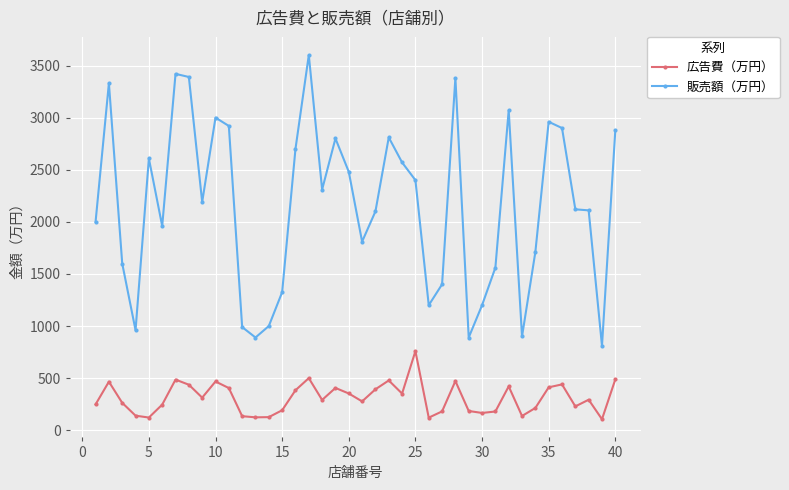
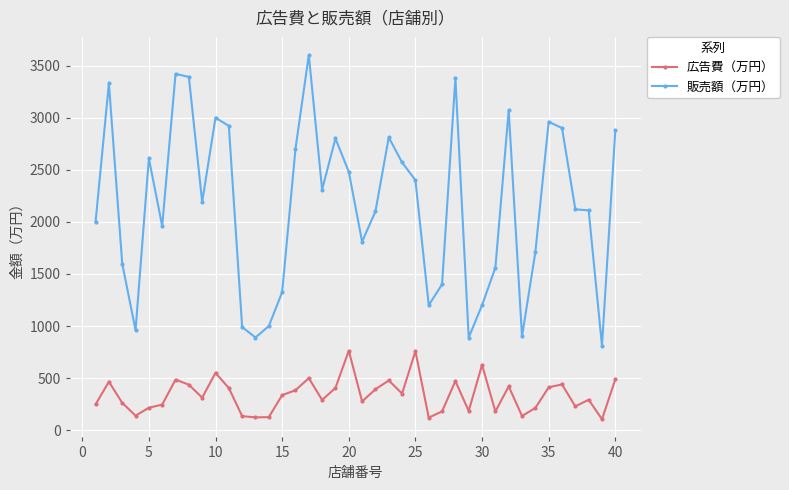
広告費（万円）, 5: 120 -> 220
広告費（万円）, 10: 470 -> 550
広告費（万円）, 15: 190 -> 340
広告費（万円）, 20: 350 -> 760
広告費（万円）, 30: 170 -> 630
